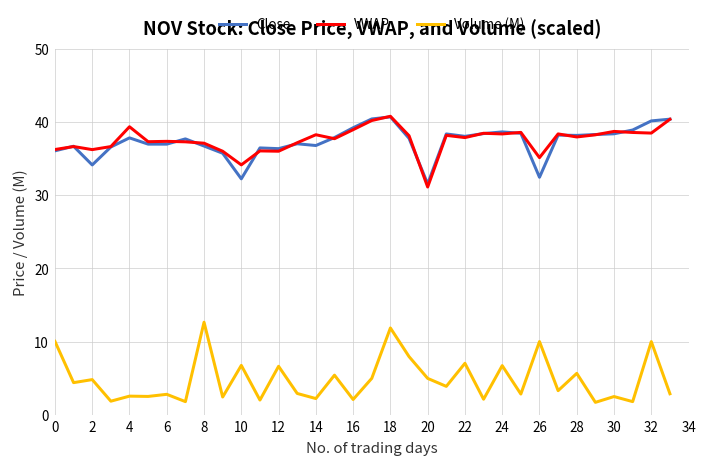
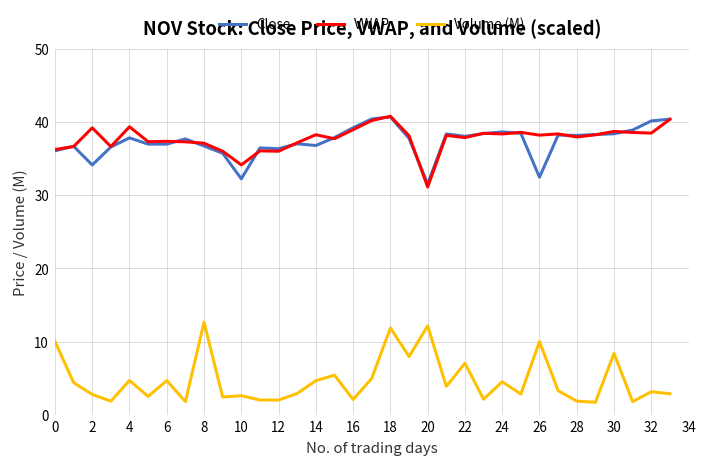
VWAP, 2: 36 -> 39
Volume (M), 2: 5 -> 3
Volume (M), 4: 3 -> 5
Volume (M), 6: 3 -> 5
Volume (M), 10: 7 -> 3
Volume (M), 12: 7 -> 2
Volume (M), 14: 2 -> 5
Volume (M), 20: 5 -> 12
Volume (M), 24: 7 -> 5
VWAP, 26: 35 -> 38
Volume (M), 28: 6 -> 2
Volume (M), 30: 3 -> 8
Volume (M), 32: 10 -> 3
